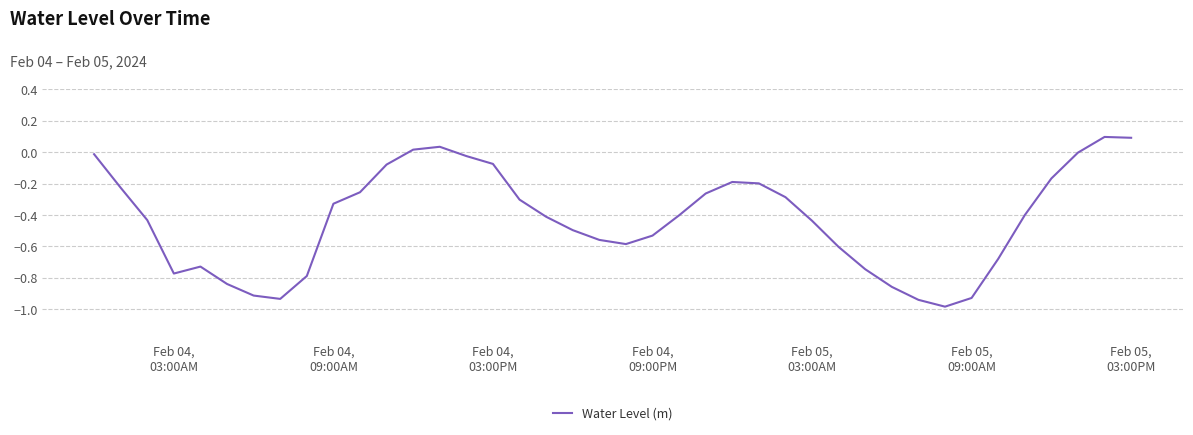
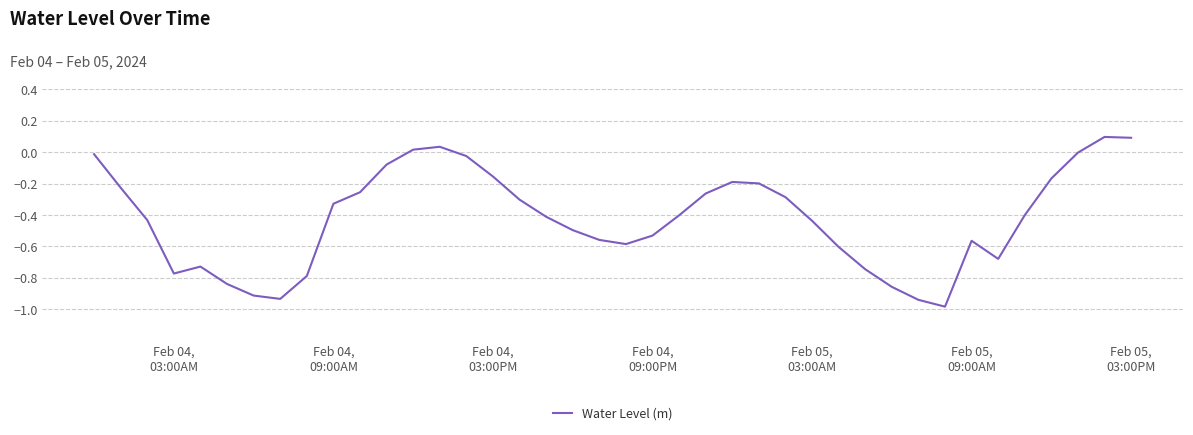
Feb 04, 03:00PM: -0.07 -> -0.15
Feb 05, 09:00AM: -0.93 -> -0.56
